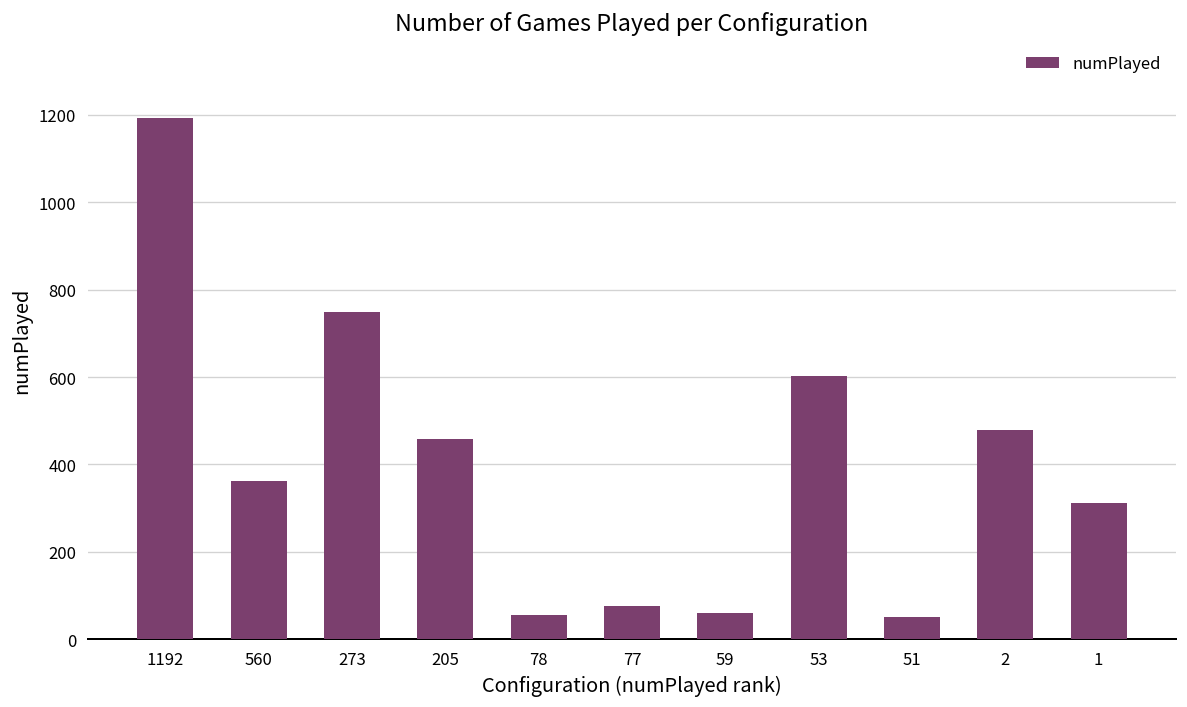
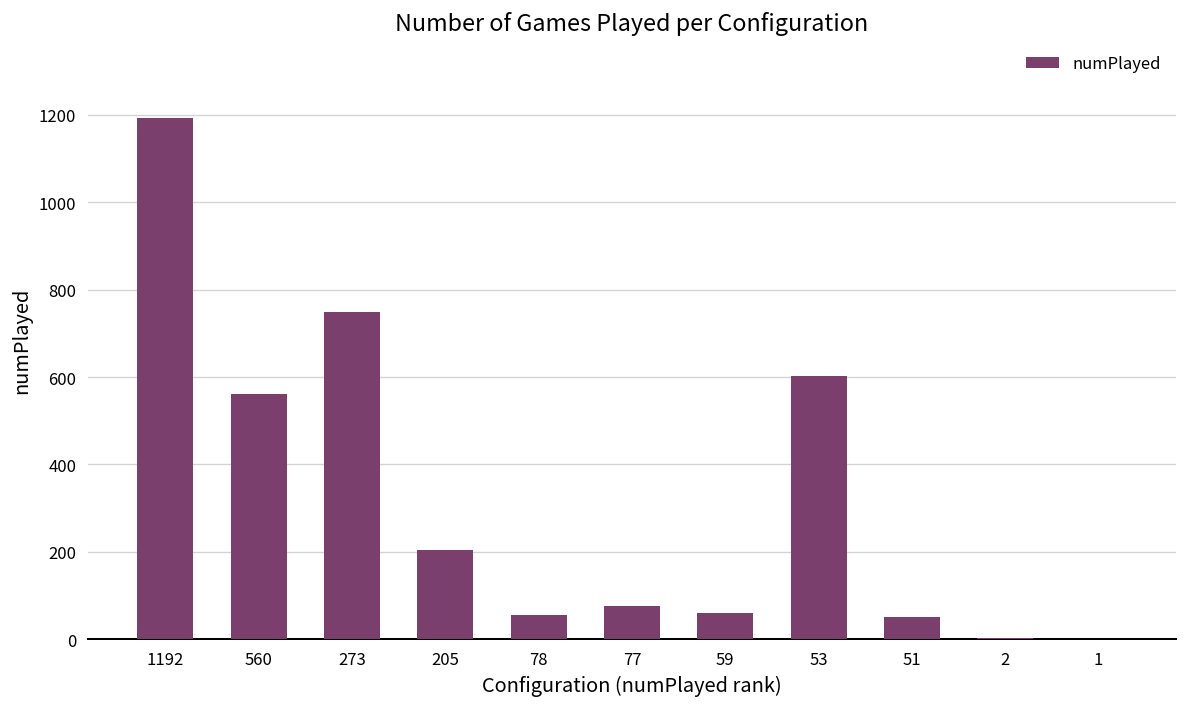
560: 360 -> 560
205: 460 -> 210
2: 480 -> 0
1: 310 -> 0
